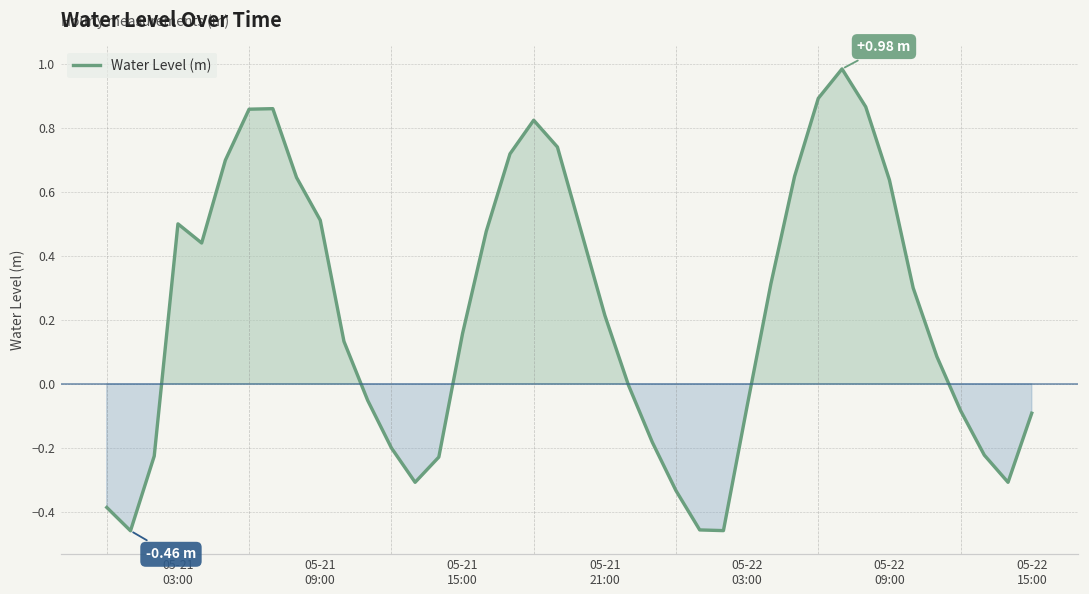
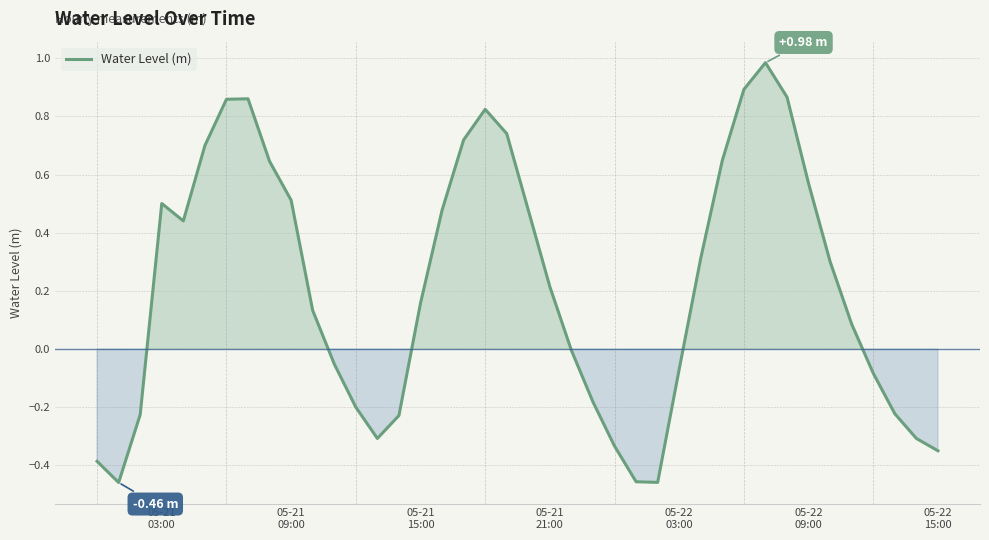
05-22 09:00: 0.64 -> 0.57
05-22 15:00: -0.09 -> -0.35
